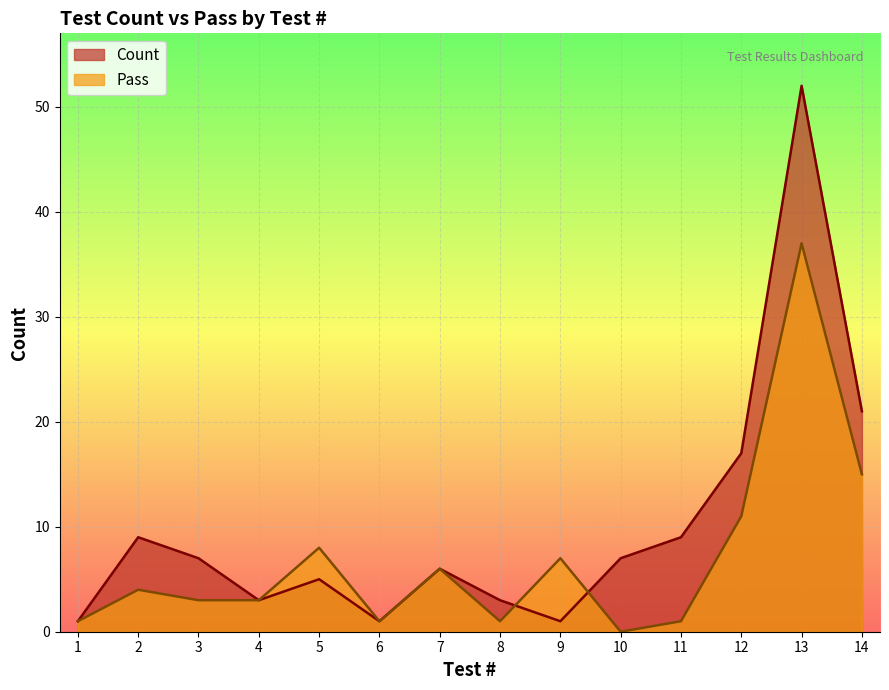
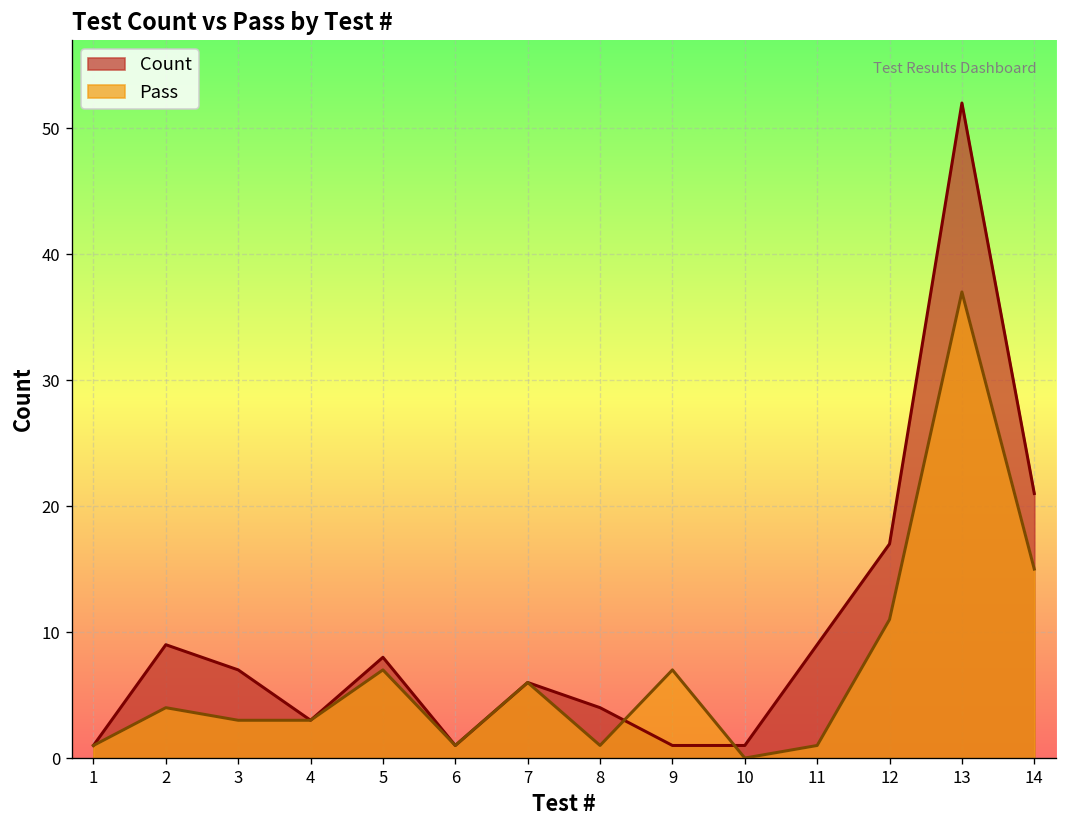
Count, 5: 5 -> 8
Pass, 5: 8 -> 7
Count, 8: 3 -> 4
Count, 10: 7 -> 1
